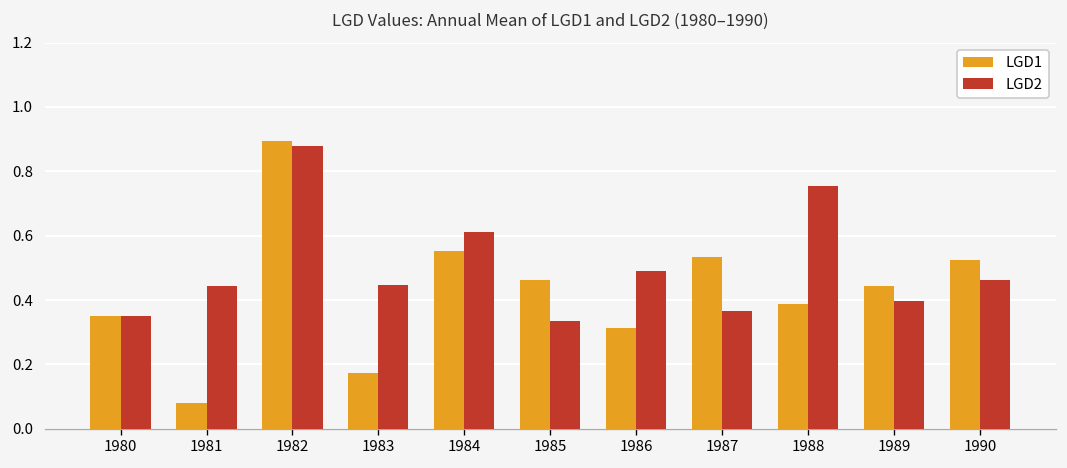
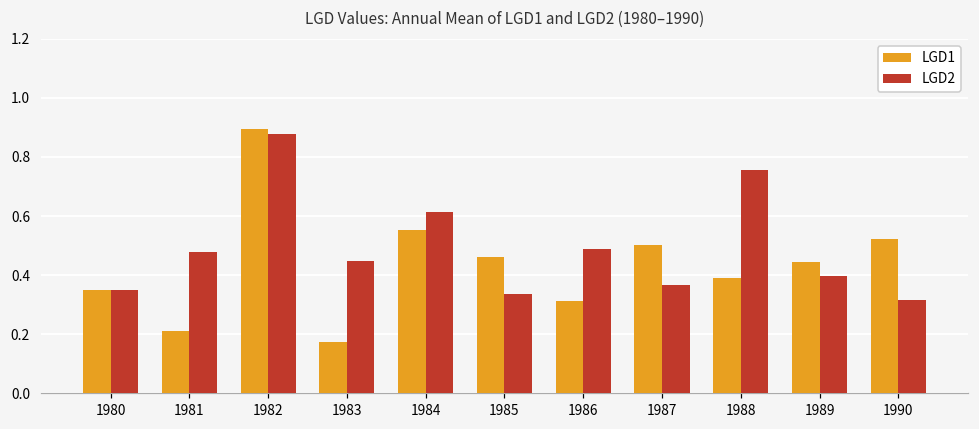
LGD1, 1981: 0.08 -> 0.21
LGD2, 1981: 0.44 -> 0.48
LGD1, 1987: 0.53 -> 0.50
LGD2, 1990: 0.46 -> 0.32
